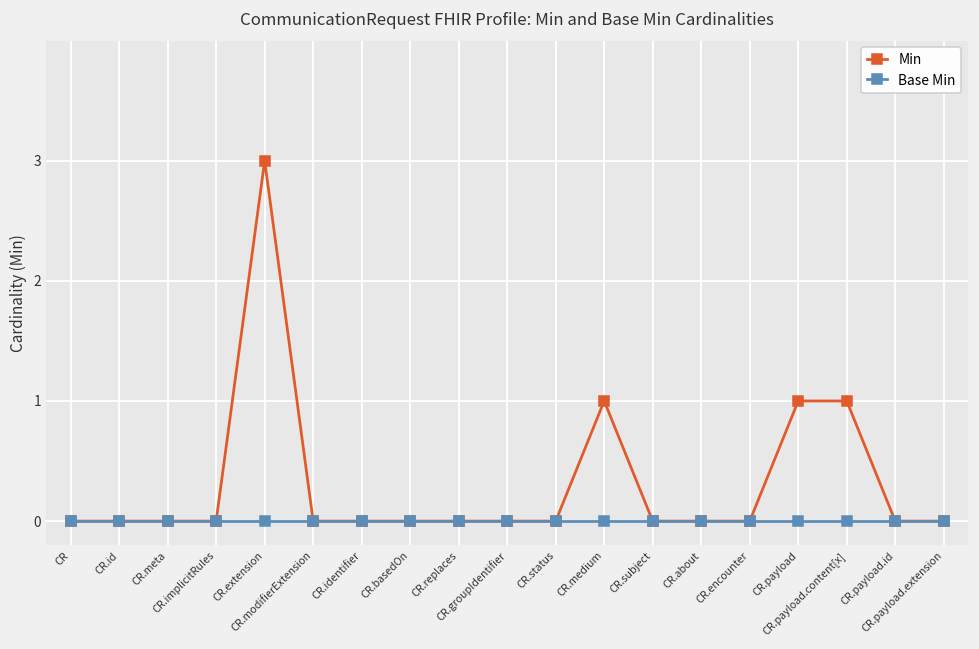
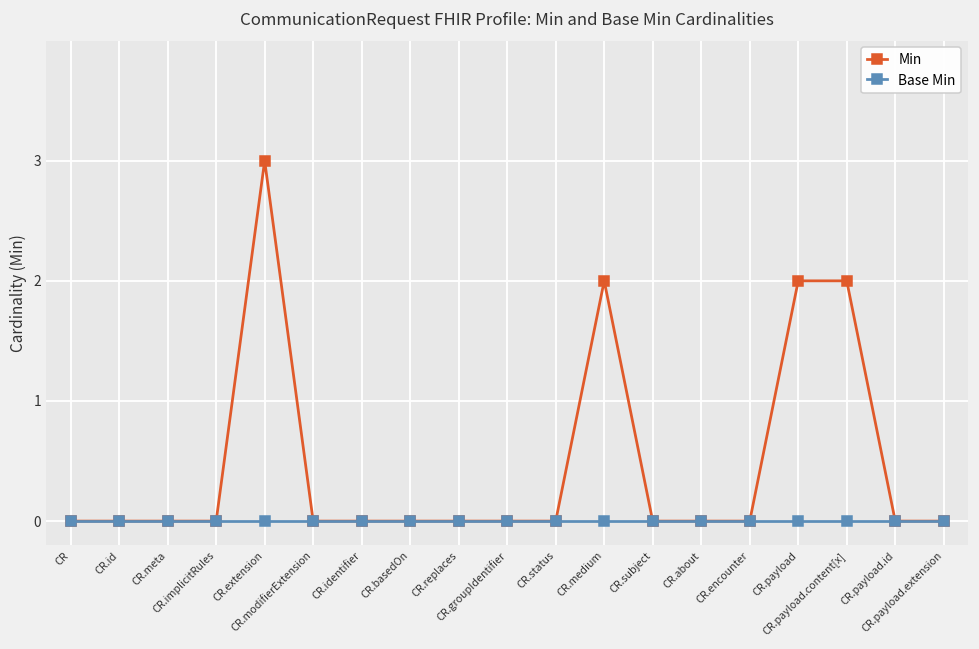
Min, CR.medium: 1 -> 2
Min, CR.payload: 1 -> 2
Min, CR.payload.content[x]: 1 -> 2
